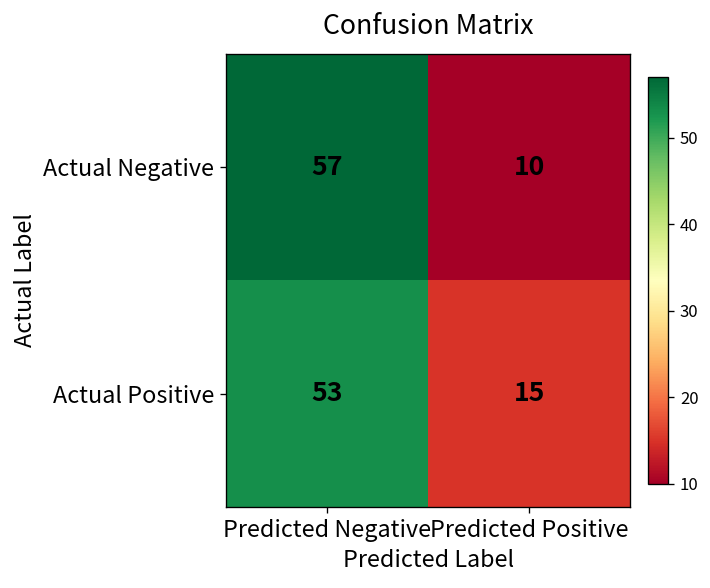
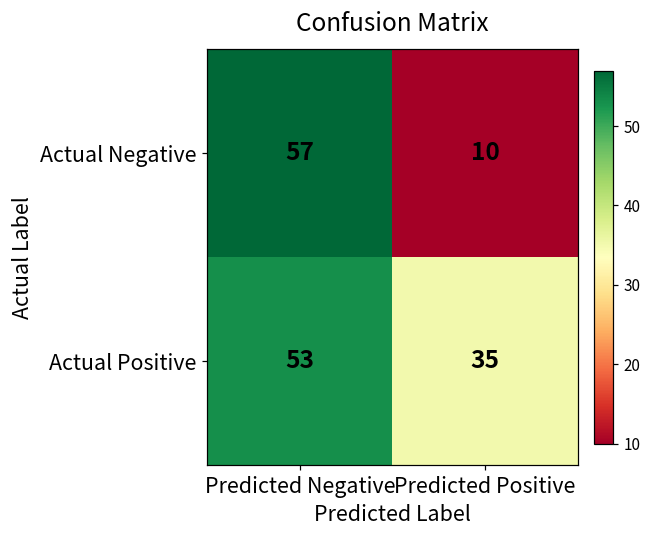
Actual Positive, Predicted Positive: 15 -> 35
